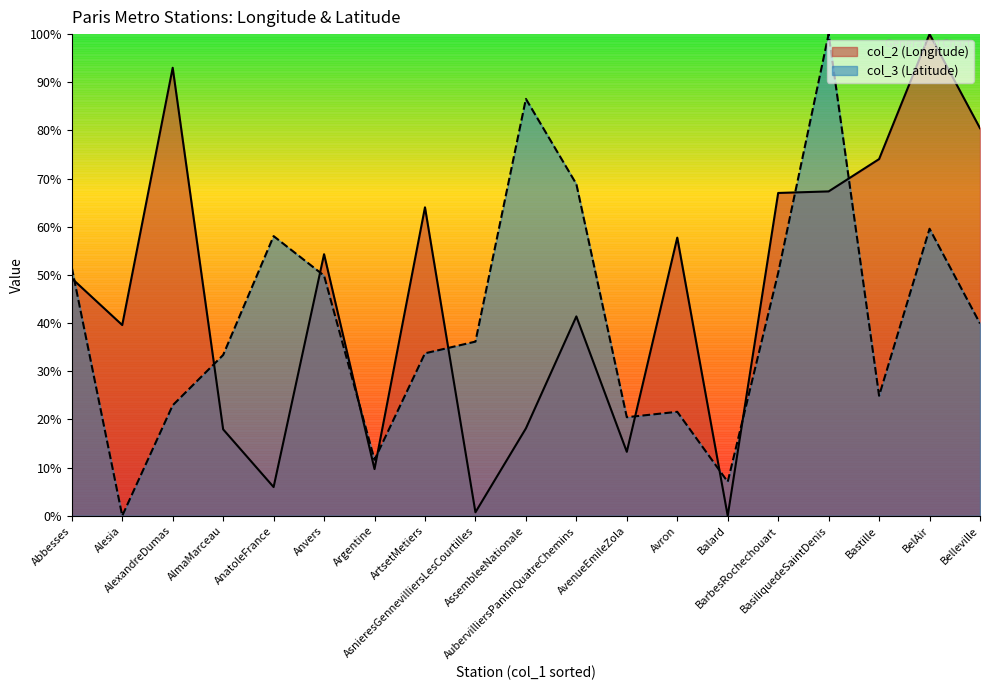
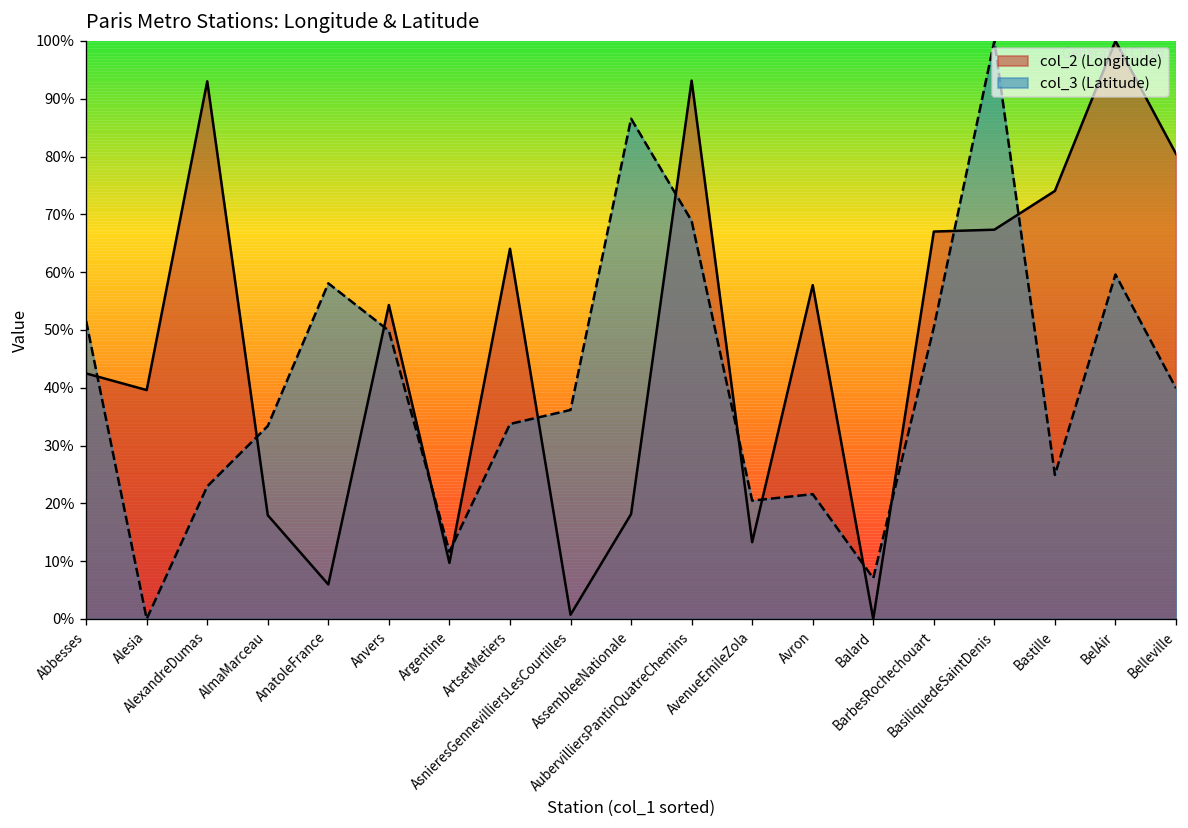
col_2 (Longitude), Abbesses: 49% -> 42%
col_2 (Longitude), AubervilliersPantinQuatreChemins: 41% -> 93%
